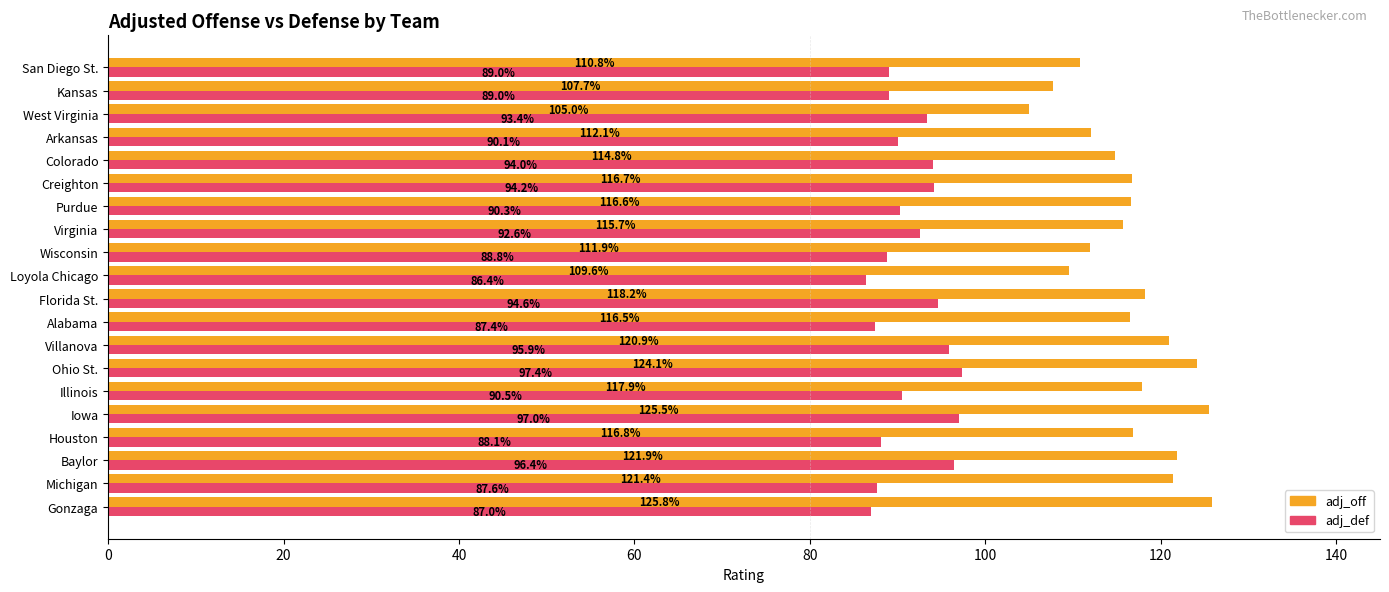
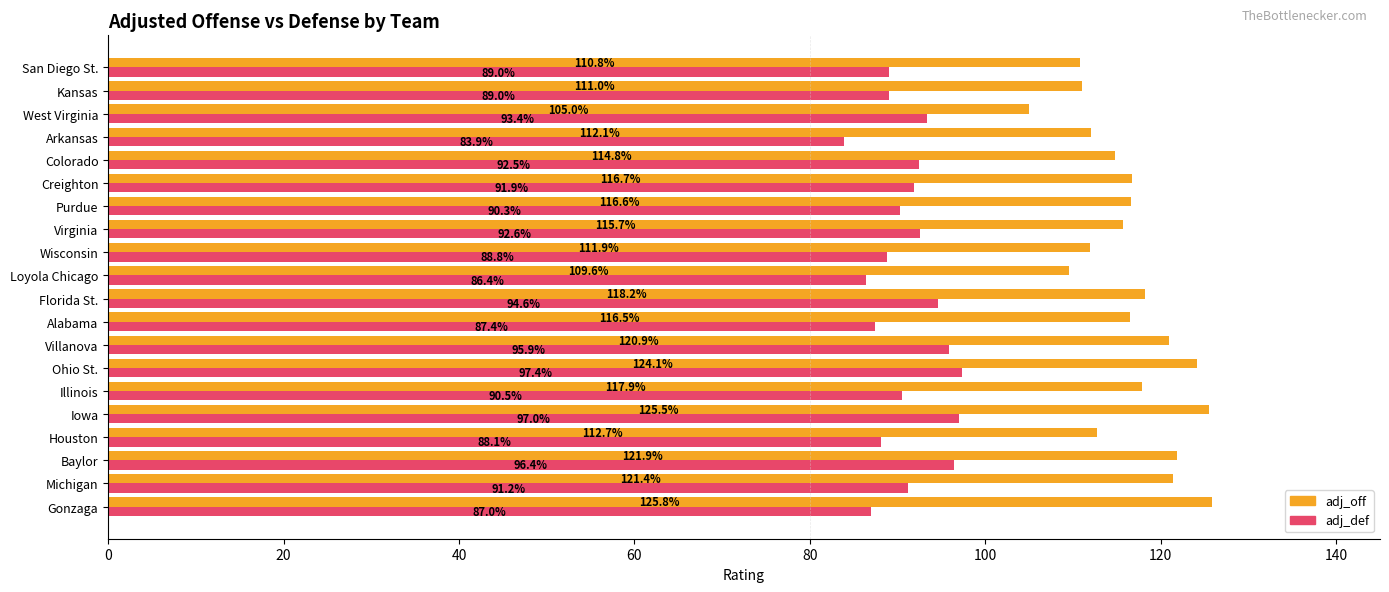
adj_off, Kansas: 107.7% -> 111.0%
adj_def, Arkansas: 90.1% -> 83.9%
adj_def, Colorado: 94.0% -> 92.5%
adj_def, Creighton: 94.2% -> 91.9%
adj_off, Houston: 116.8% -> 112.7%
adj_def, Michigan: 87.6% -> 91.2%
